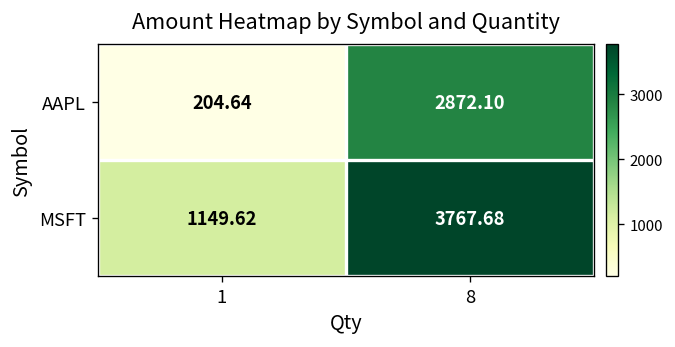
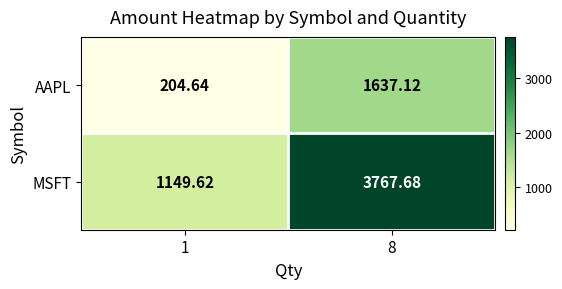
AAPL, 8: 2872.10 -> 1637.12
